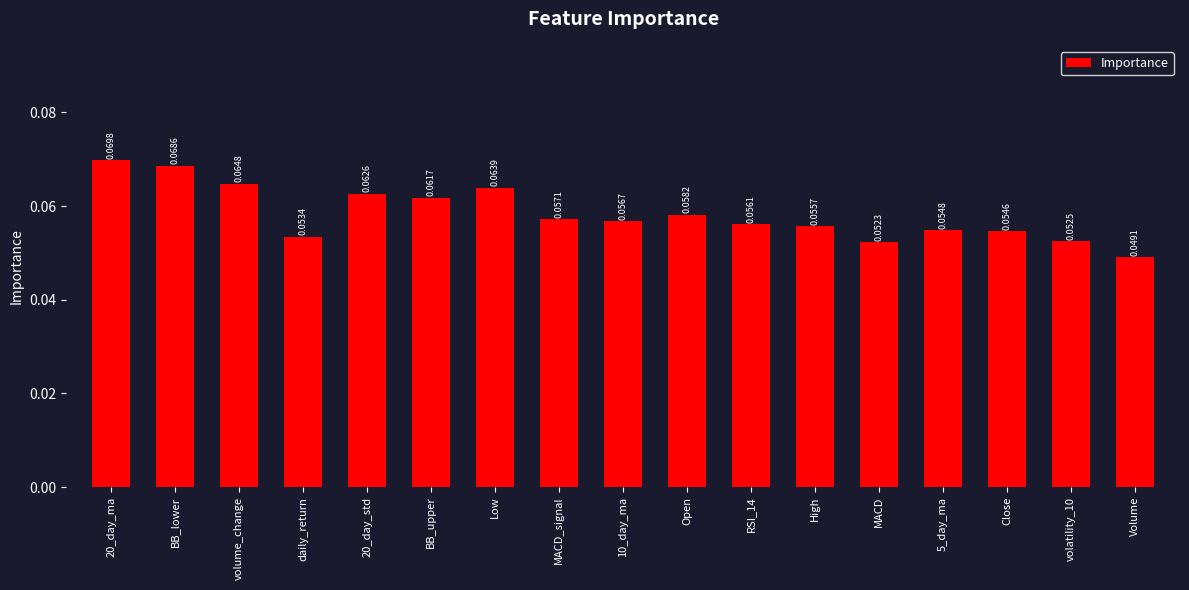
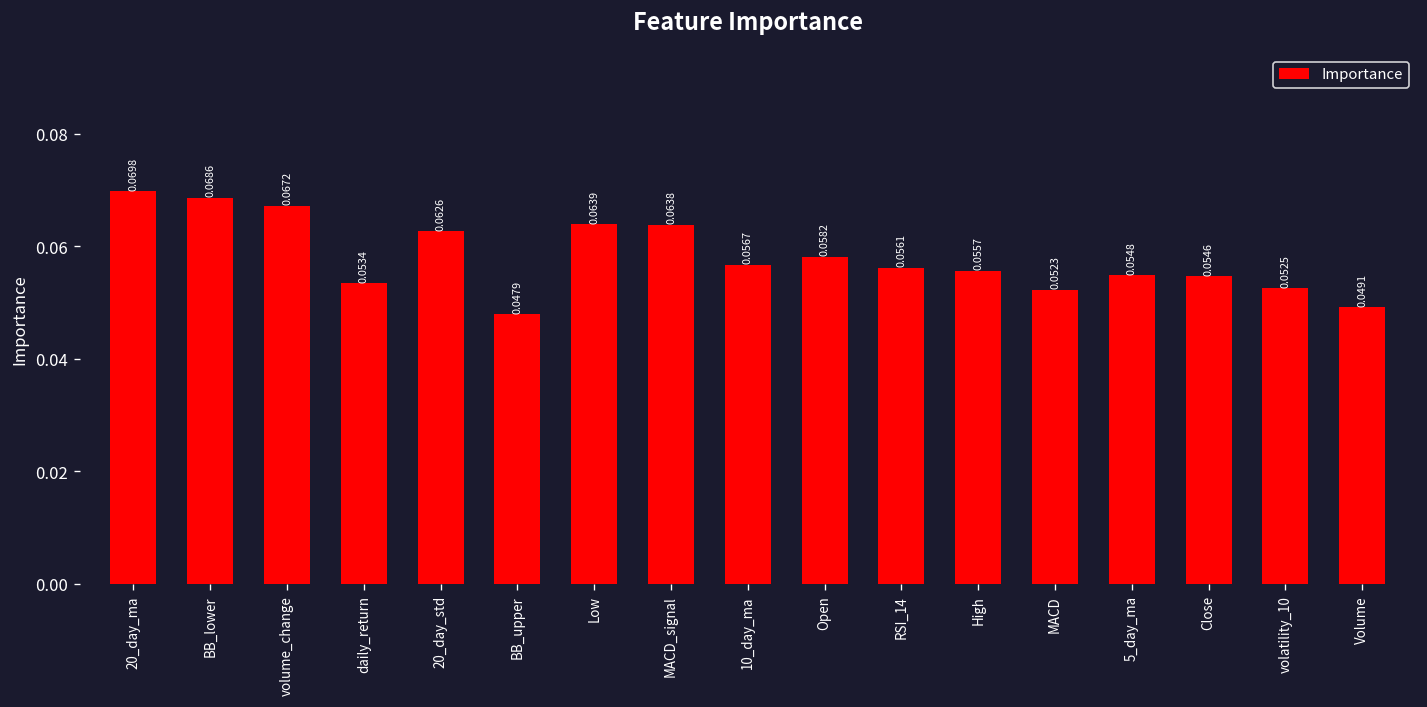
volume_change: 0.0648 -> 0.0672
BB_upper: 0.0617 -> 0.0479
MACD_signal: 0.0571 -> 0.0638
